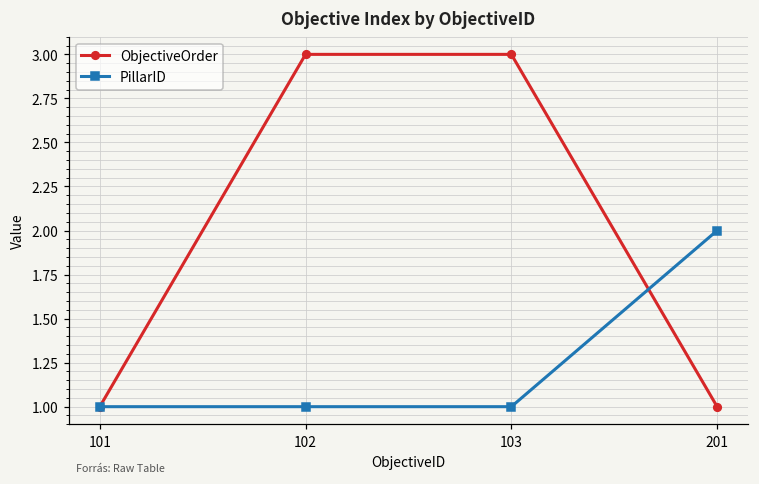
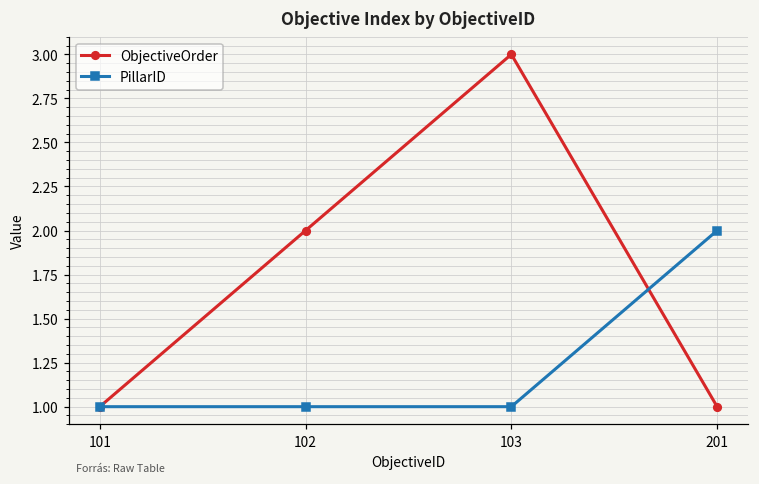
ObjectiveOrder, 102: 3 -> 2
